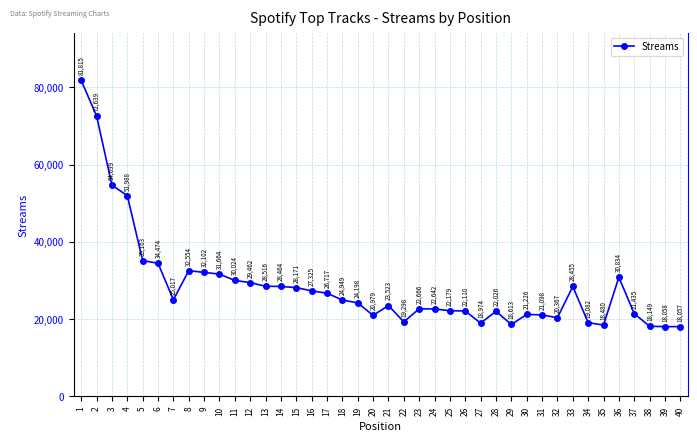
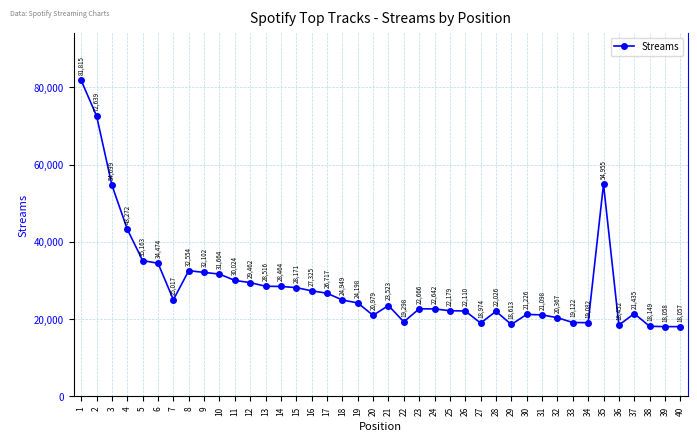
4: 51,988 -> 43,272
33: 28,455 -> 19,122
35: 18,480 -> 54,955
36: 30,834 -> 18,452
